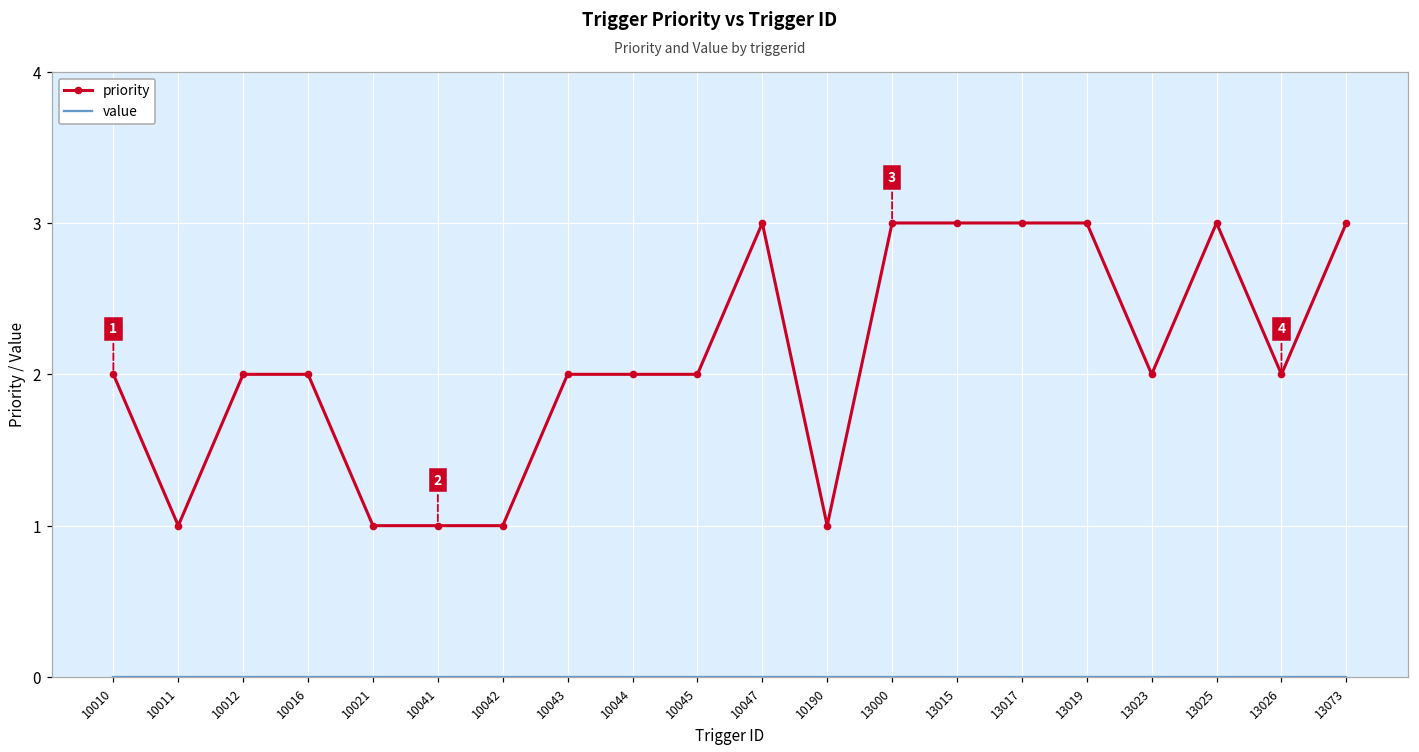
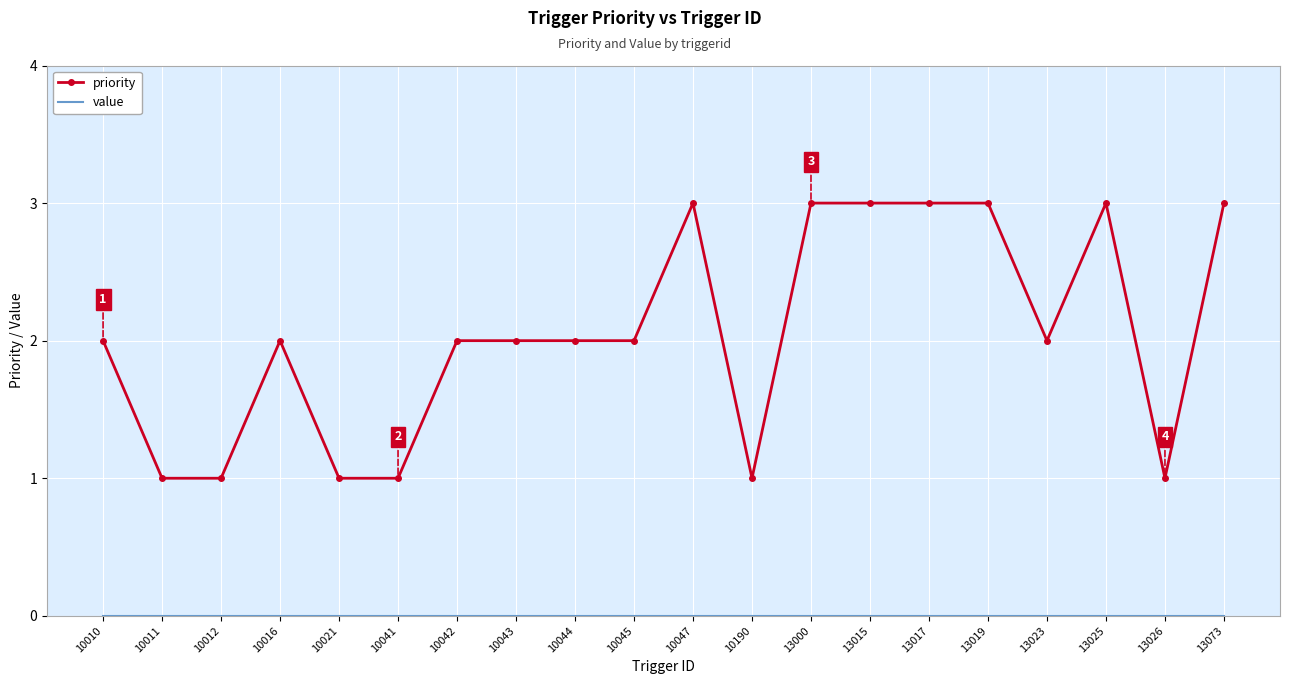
priority, 10012: 2 -> 1
priority, 10042: 1 -> 2
priority, 13026: 2 -> 1
